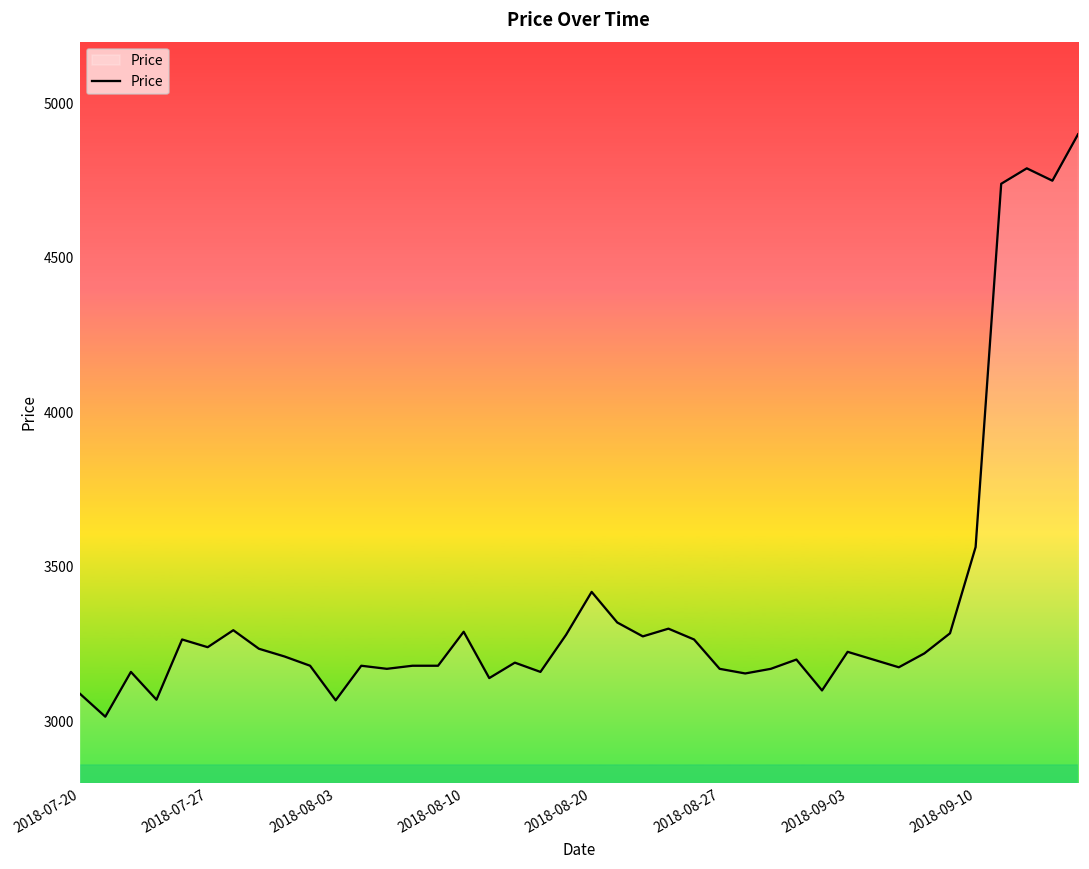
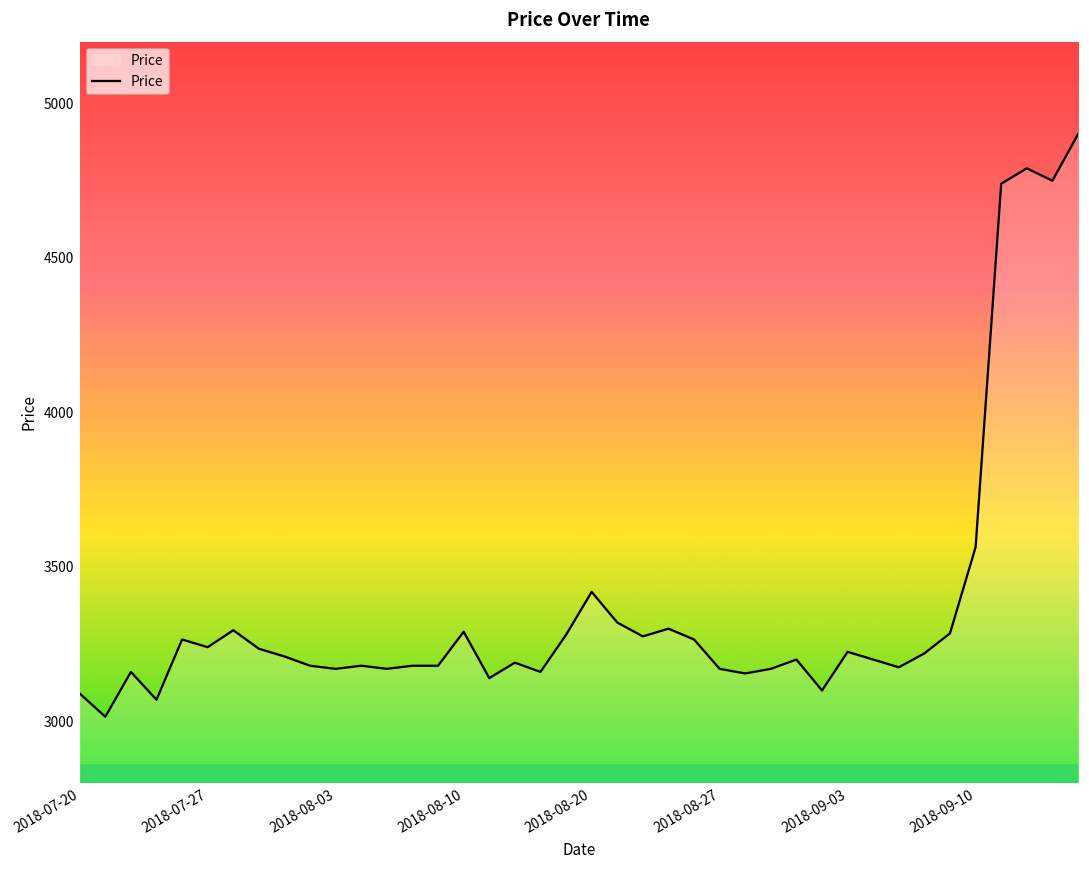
2018-08-03: 3070 -> 3170
